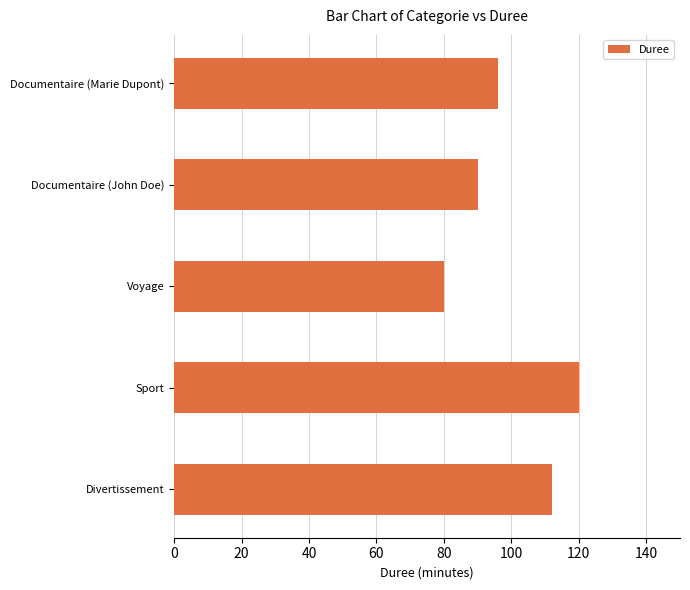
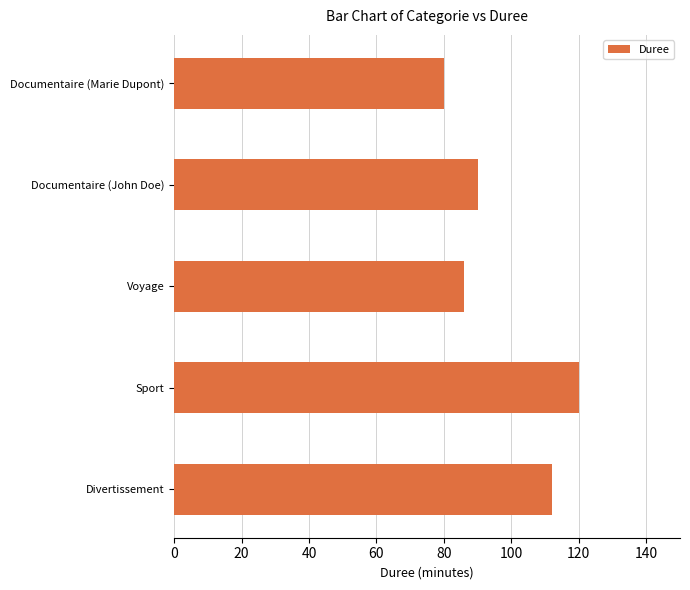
Documentaire (Marie Dupont): 96 -> 80
Voyage: 80 -> 86
